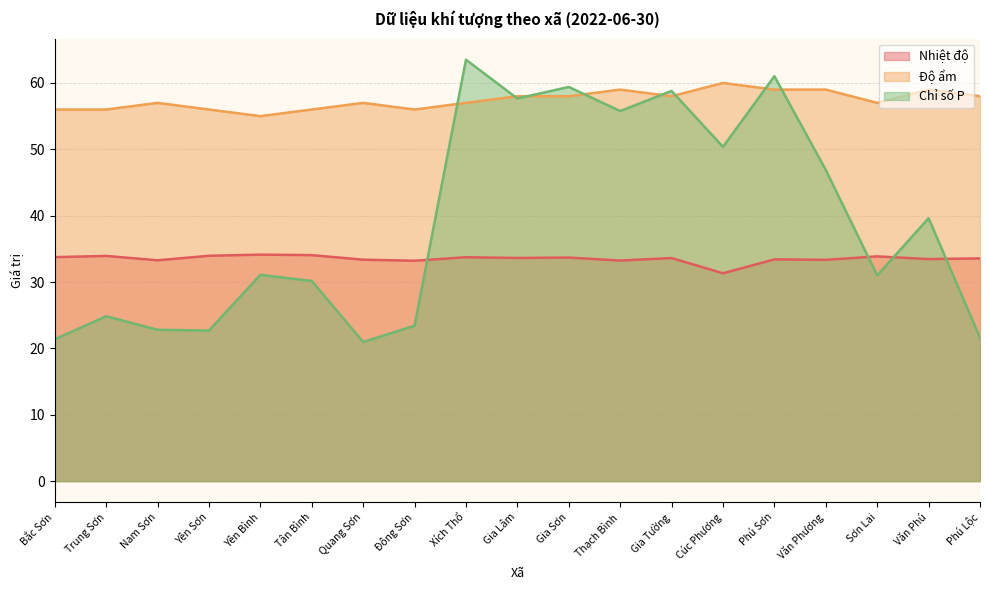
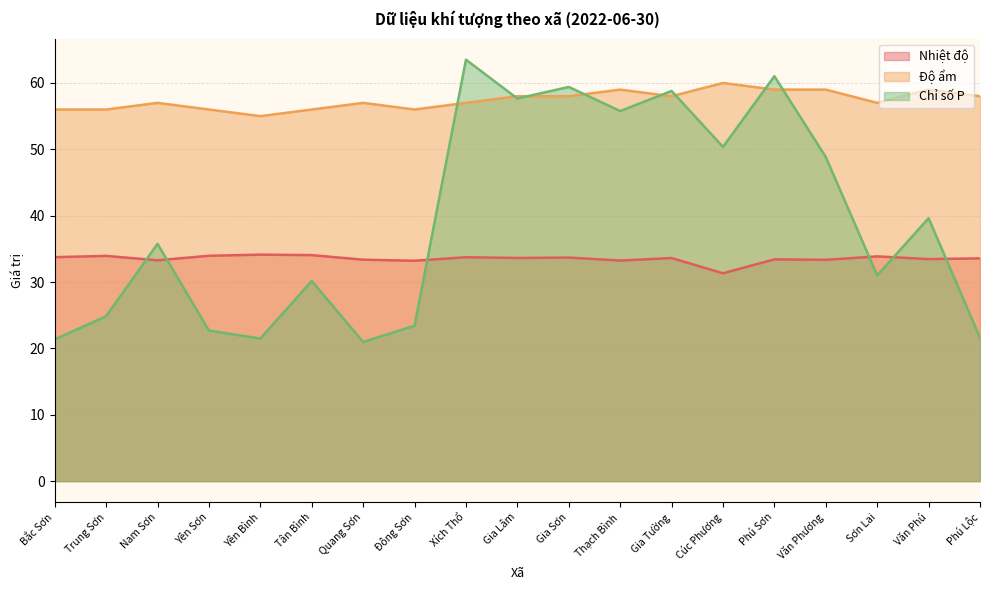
Chỉ số P, Nam Sơn: 23 -> 36
Chỉ số P, Yên Bình: 31 -> 21
Chỉ số P, Văn Phương: 47 -> 49
